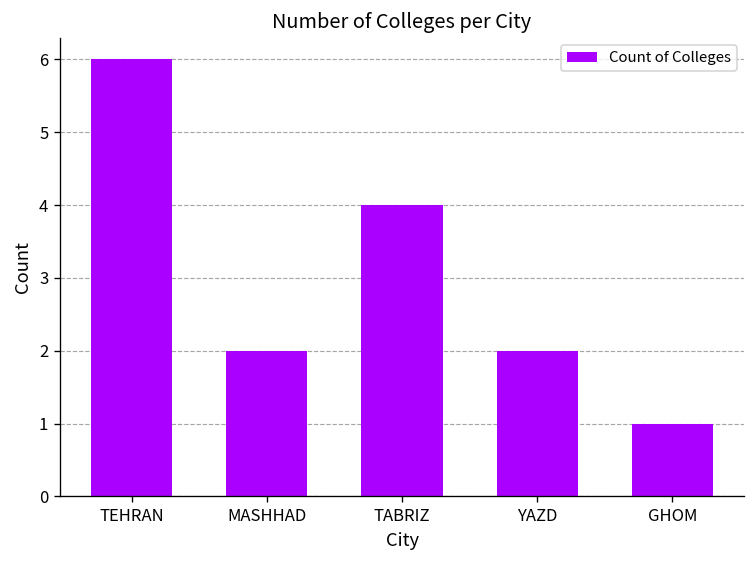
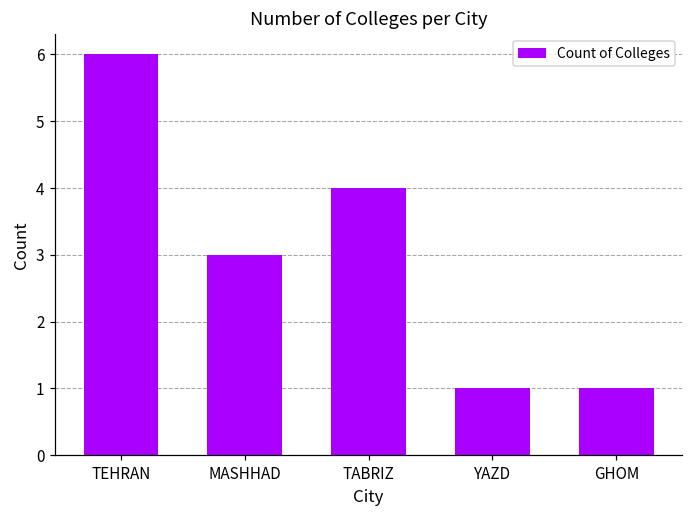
MASHHAD: 2 -> 3
YAZD: 2 -> 1
